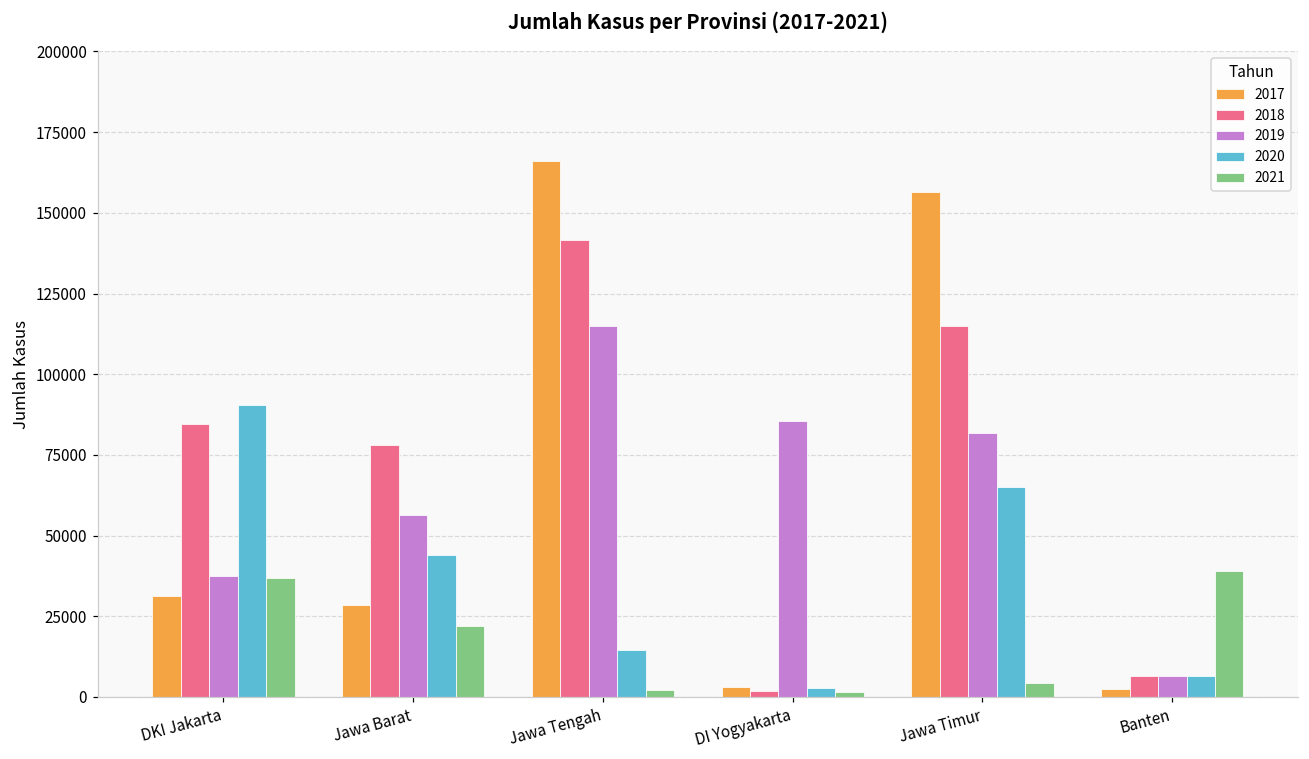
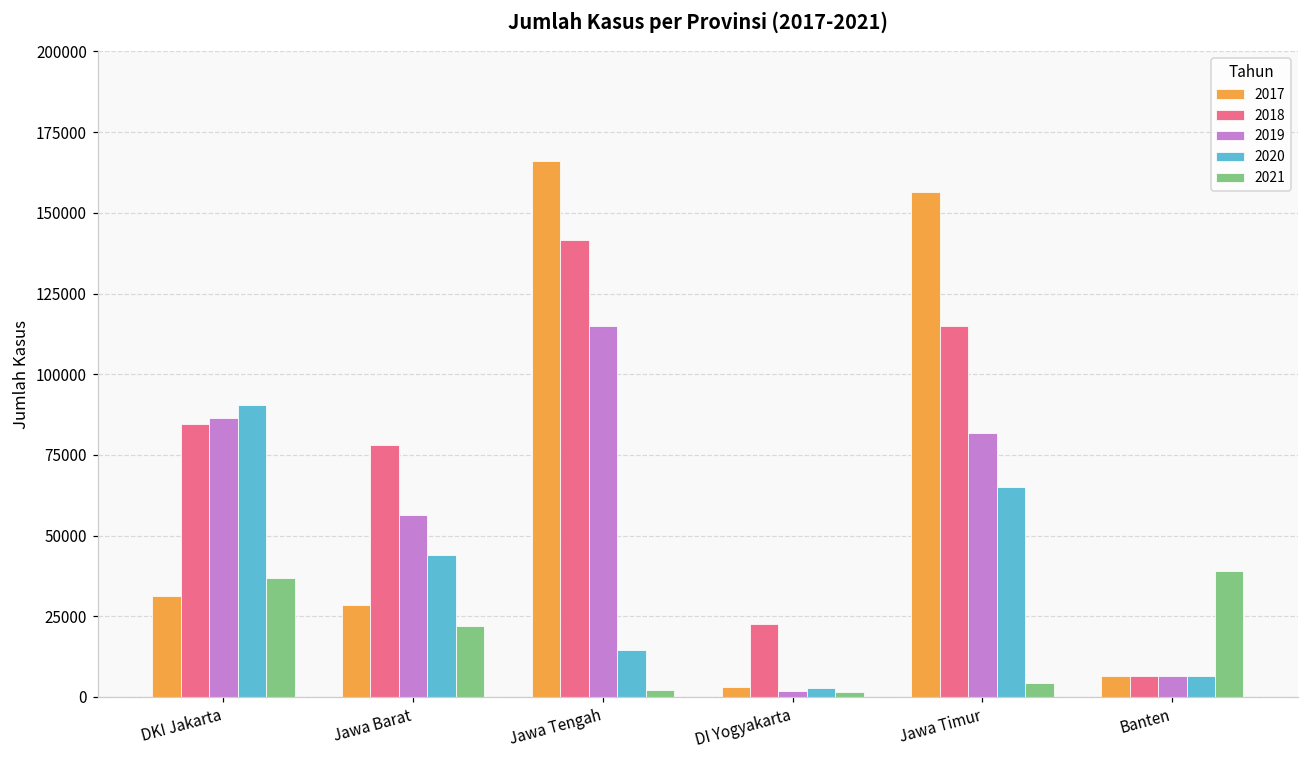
2019, DKI Jakarta: 38000 -> 87000
2018, DI Yogyakarta: 2000 -> 23000
2019, DI Yogyakarta: 86000 -> 2000
2017, Banten: 2000 -> 6000
